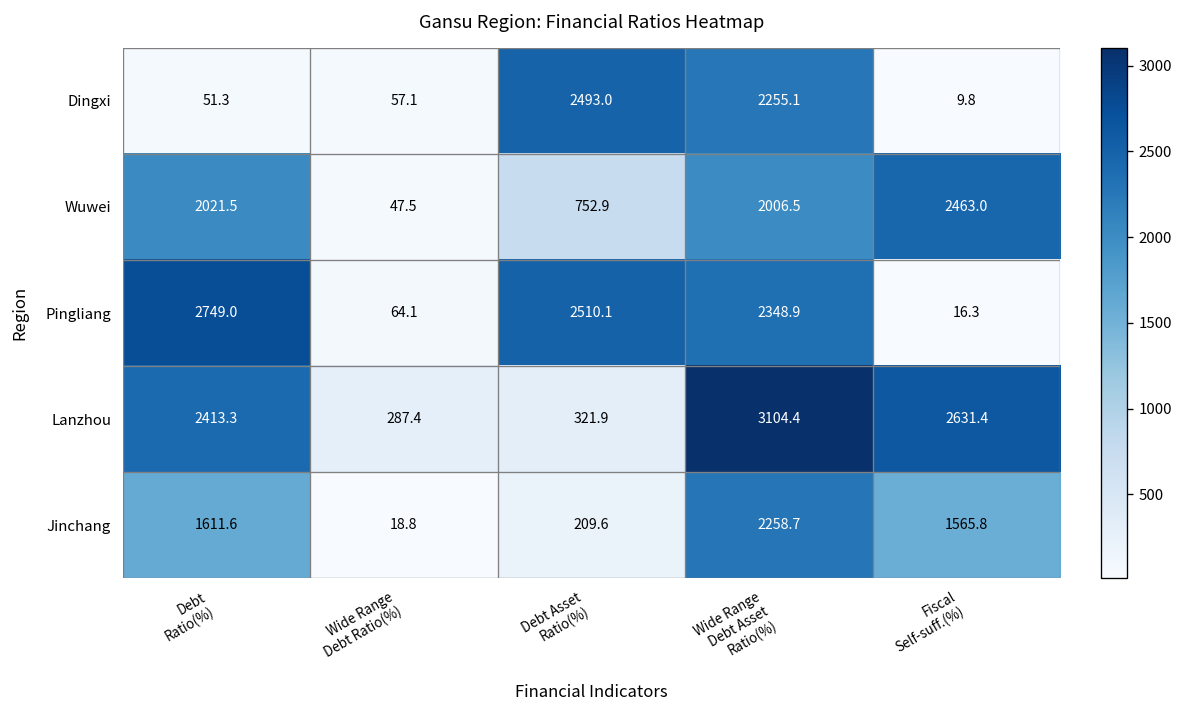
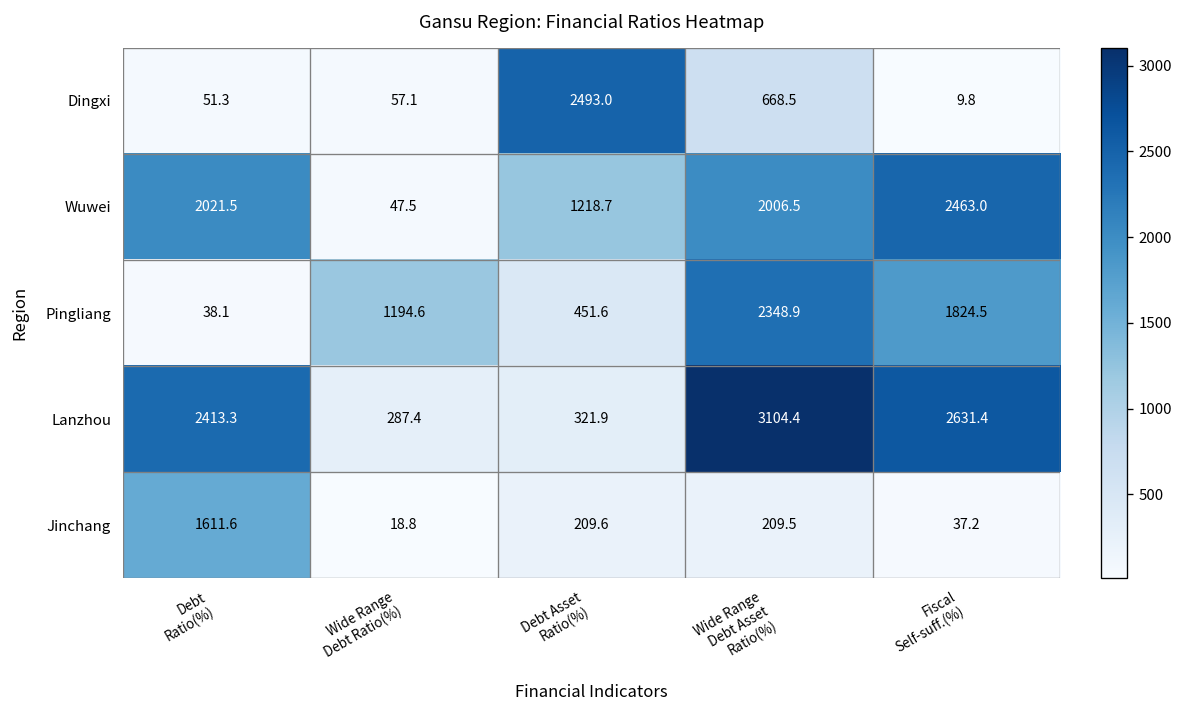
Dingxi, Wide Range Debt Asset Ratio(%): 2255.1 -> 668.5
Wuwei, Debt Asset Ratio(%): 752.9 -> 1218.7
Pingliang, Debt Ratio(%): 2749.0 -> 38.1
Pingliang, Wide Range Debt Ratio(%): 64.1 -> 1194.6
Pingliang, Debt Asset Ratio(%): 2510.1 -> 451.6
Pingliang, Fiscal Self-suff.(%): 16.3 -> 1824.5
Jinchang, Wide Range Debt Asset Ratio(%): 2258.7 -> 209.5
Jinchang, Fiscal Self-suff.(%): 1565.8 -> 37.2
